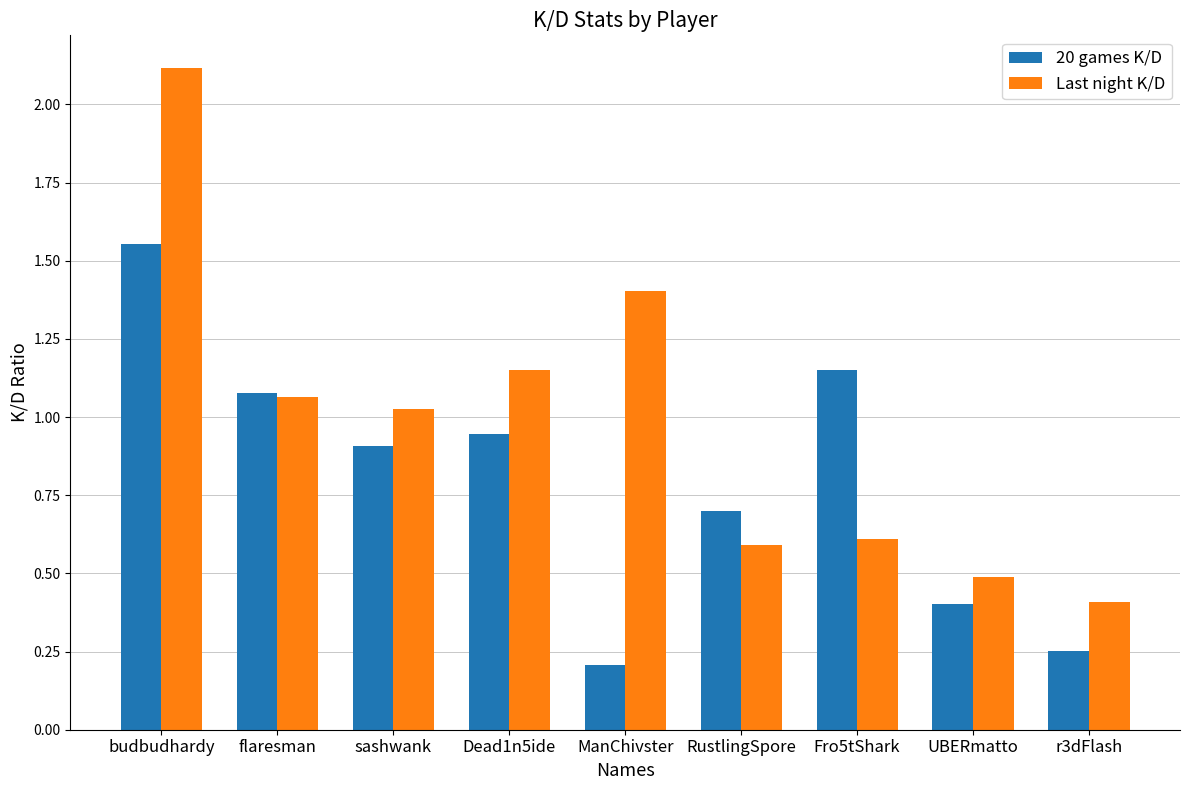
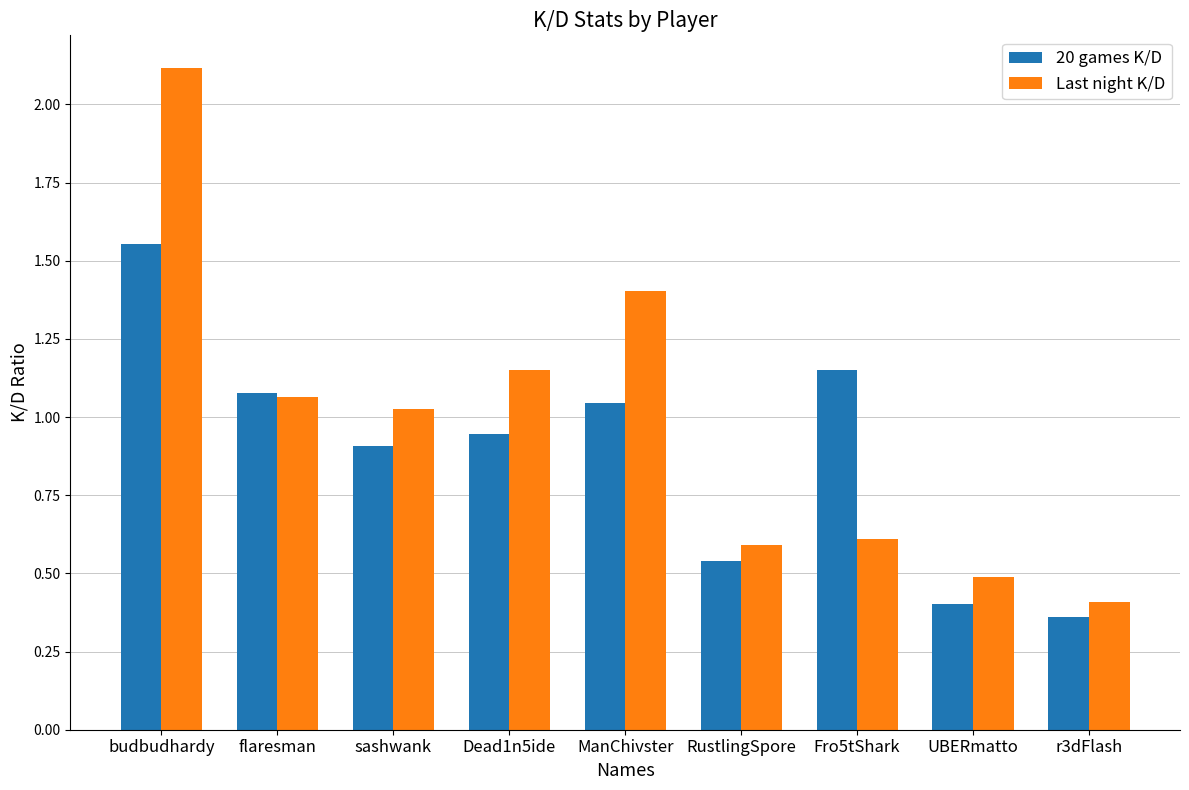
20 games K/D, ManChivster: 0.21 -> 1.05
20 games K/D, RustlingSpore: 0.70 -> 0.54
20 games K/D, r3dFlash: 0.25 -> 0.36
